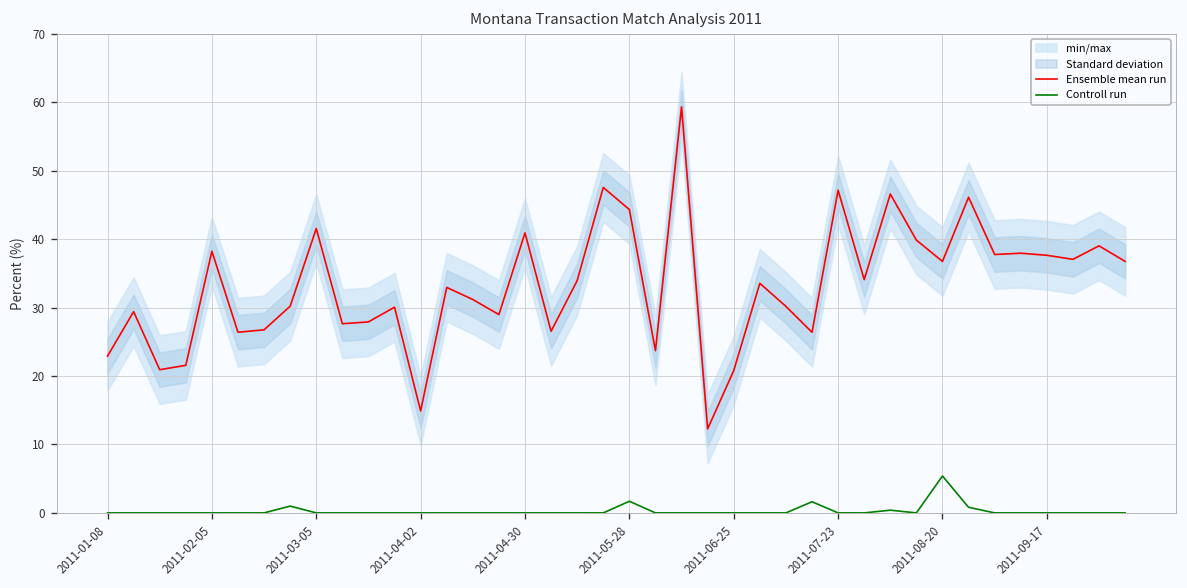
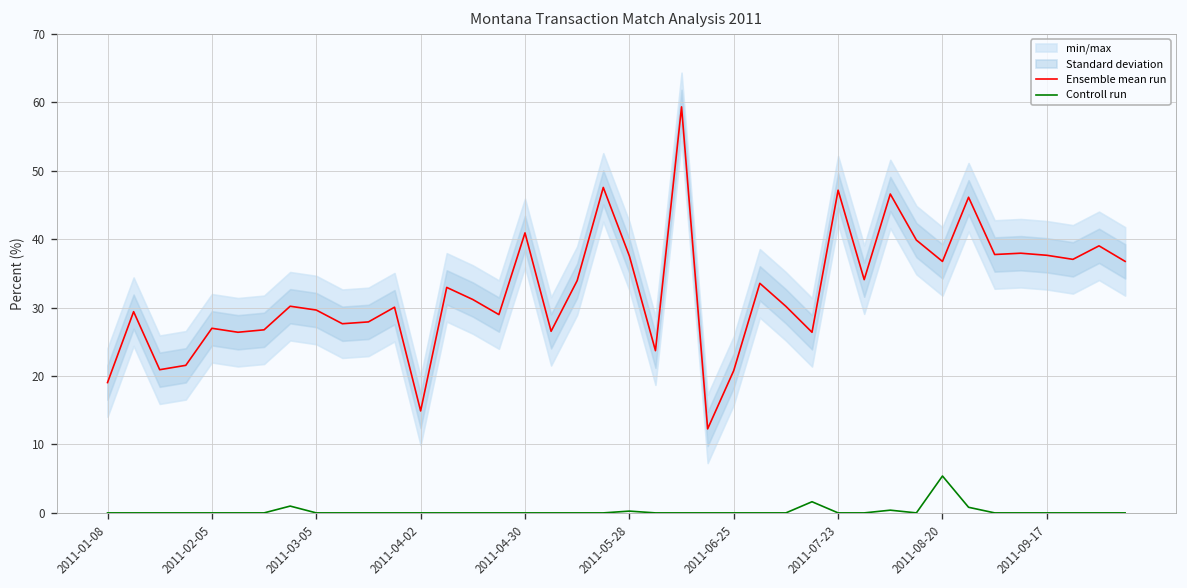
Ensemble mean run, 2011-01-08: 23 -> 19
Ensemble mean run, 2011-02-05: 38 -> 27
Ensemble mean run, 2011-03-05: 42 -> 30
Ensemble mean run, 2011-05-28: 44 -> 38
Controll run, 2011-05-28: 2 -> 0
